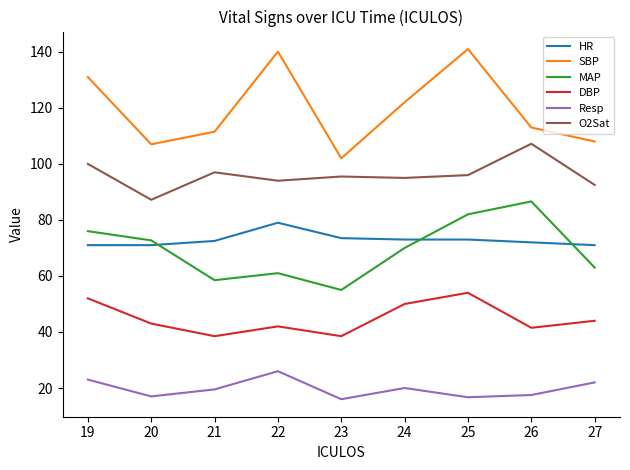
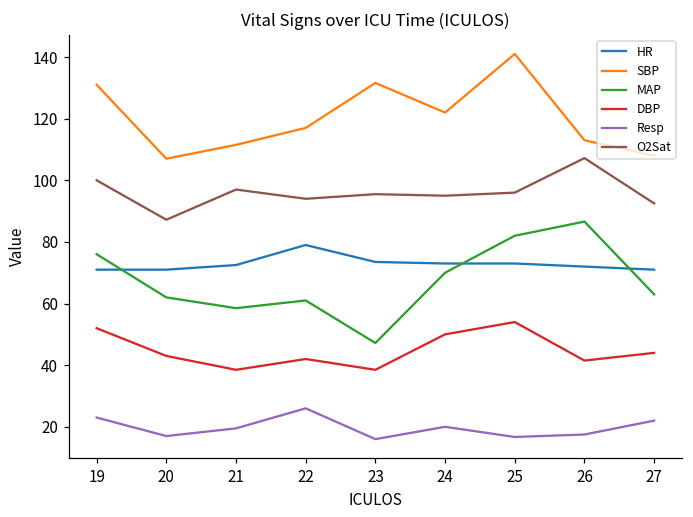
MAP, 20: 73 -> 62
SBP, 22: 140 -> 117
SBP, 23: 102 -> 132
MAP, 23: 55 -> 47
